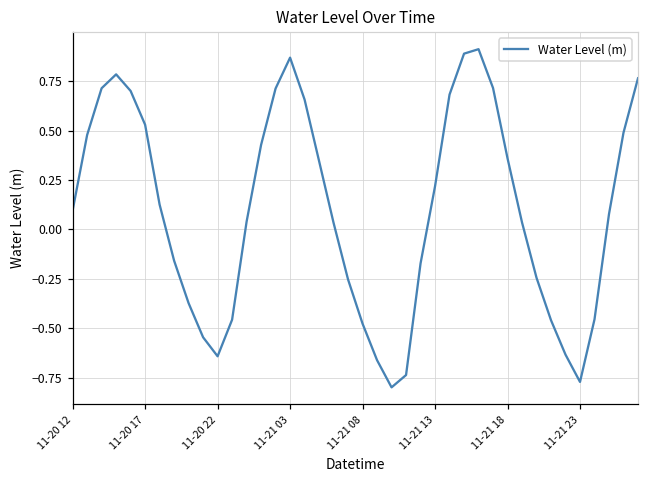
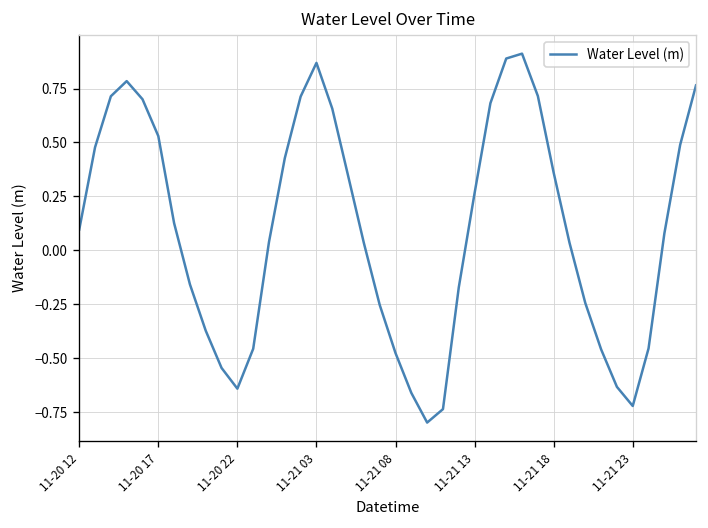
11-21 13: 0.22 -> 0.27
11-21 23: -0.77 -> -0.72
